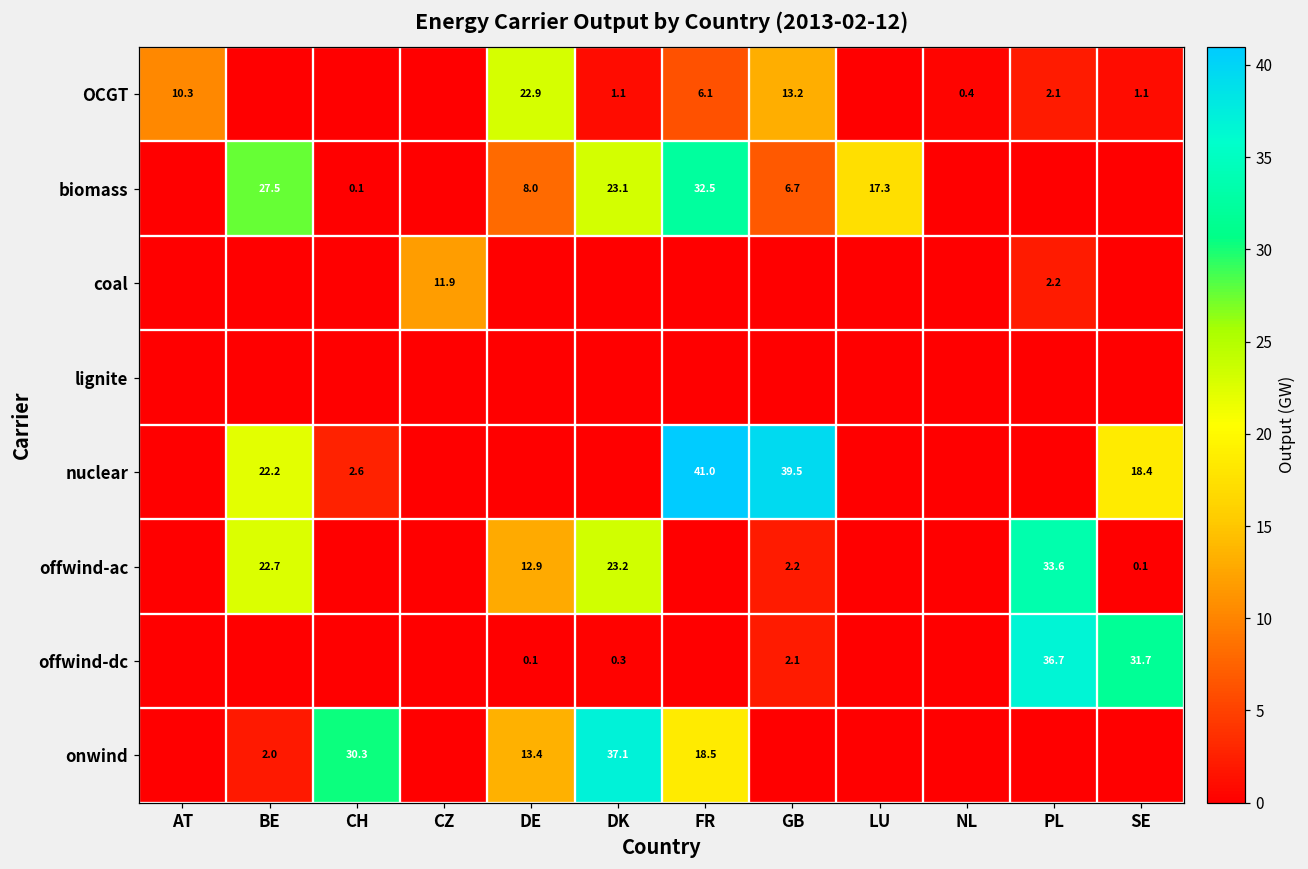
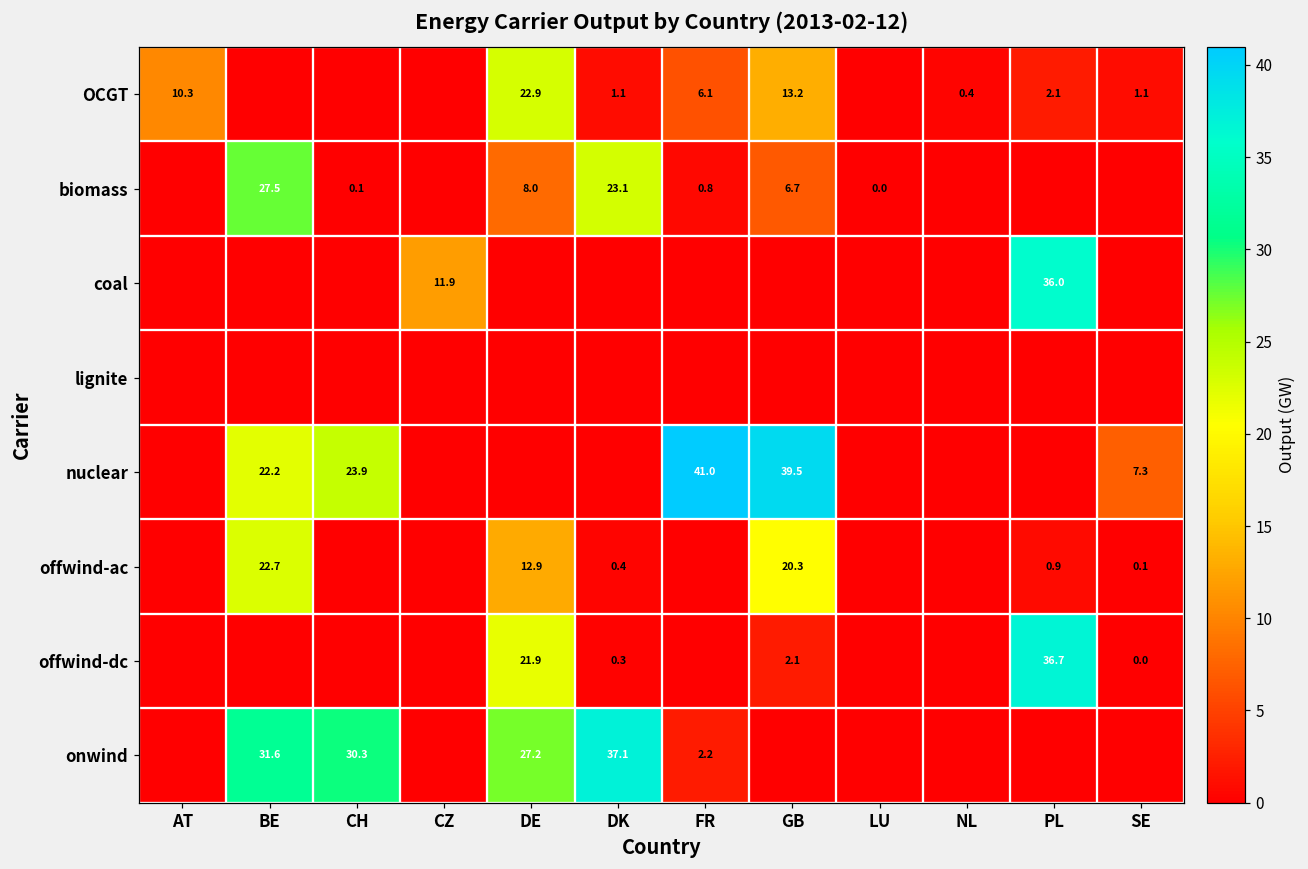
biomass, FR: 32.5 -> 0.8
biomass, LU: 17.3 -> 0.0
coal, PL: 2.2 -> 36.0
nuclear, CH: 2.6 -> 23.9
nuclear, SE: 18.4 -> 7.3
offwind-ac, DK: 23.2 -> 0.4
offwind-ac, GB: 2.2 -> 20.3
offwind-ac, PL: 33.6 -> 0.9
offwind-dc, DE: 0.1 -> 21.9
offwind-dc, SE: 31.7 -> 0.0
onwind, BE: 2.0 -> 31.6
onwind, DE: 13.4 -> 27.2
onwind, FR: 18.5 -> 2.2
